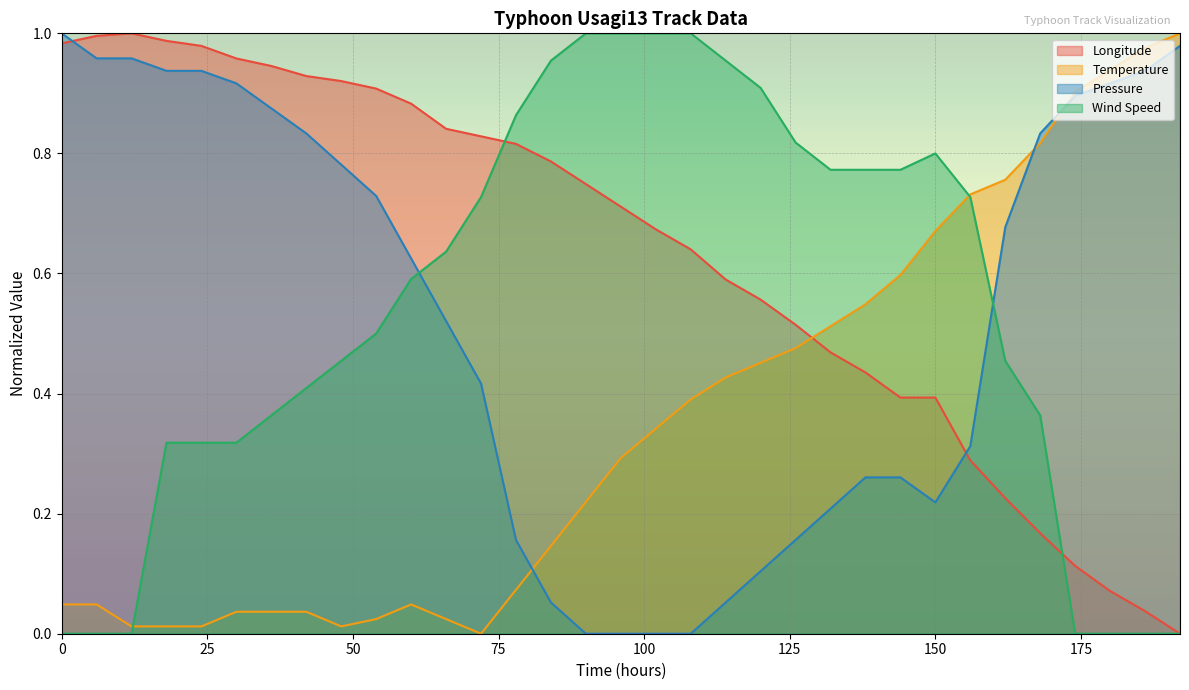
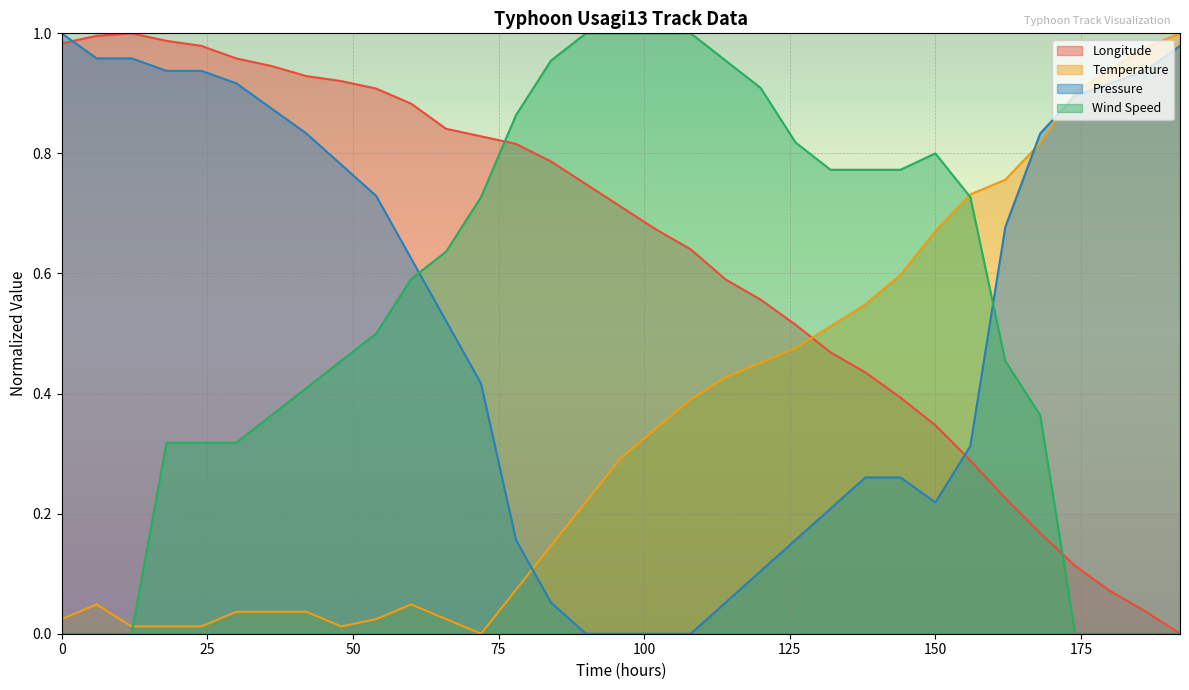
Temperature, 0: 0.05 -> 0.02
Longitude, 150: 0.39 -> 0.35
